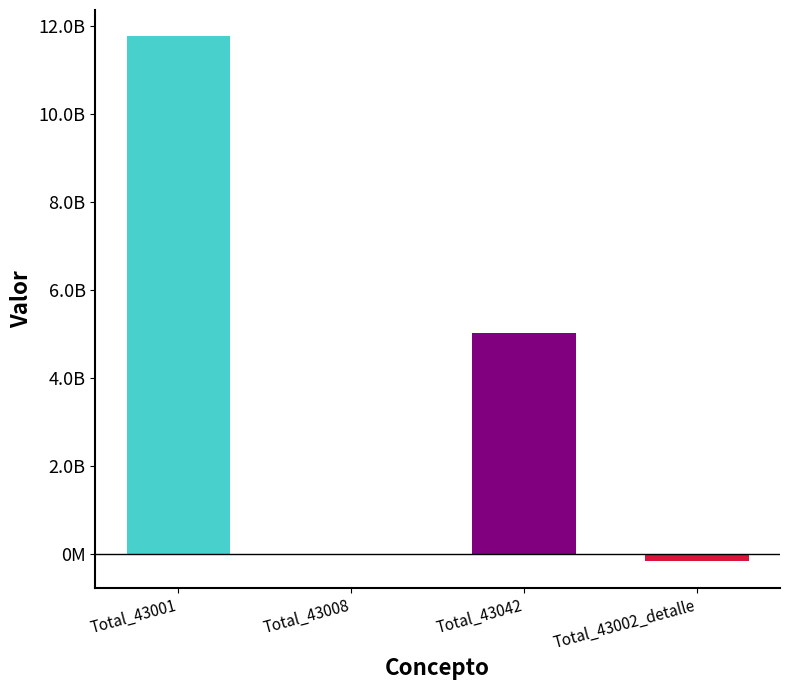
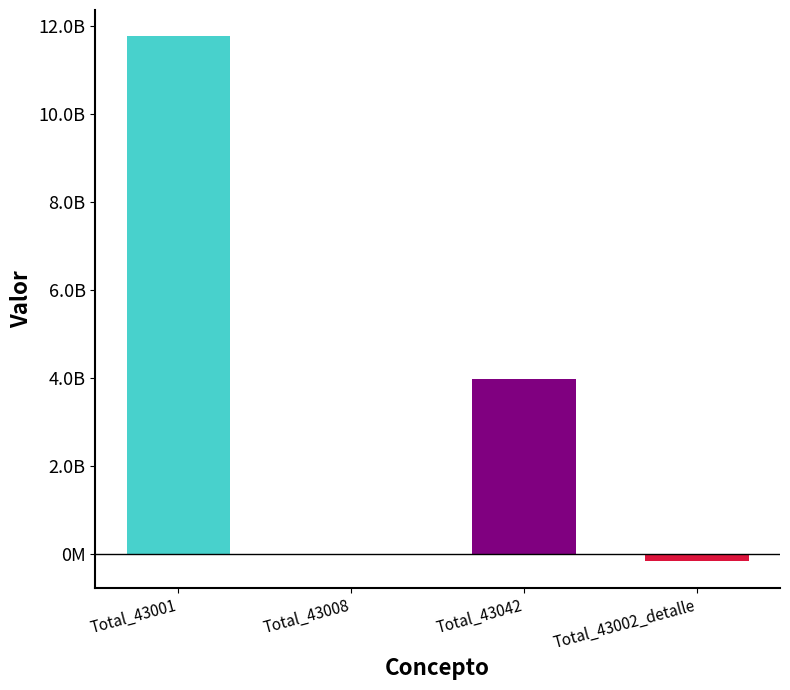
Total_43042: 5000000000 -> 4000000000
